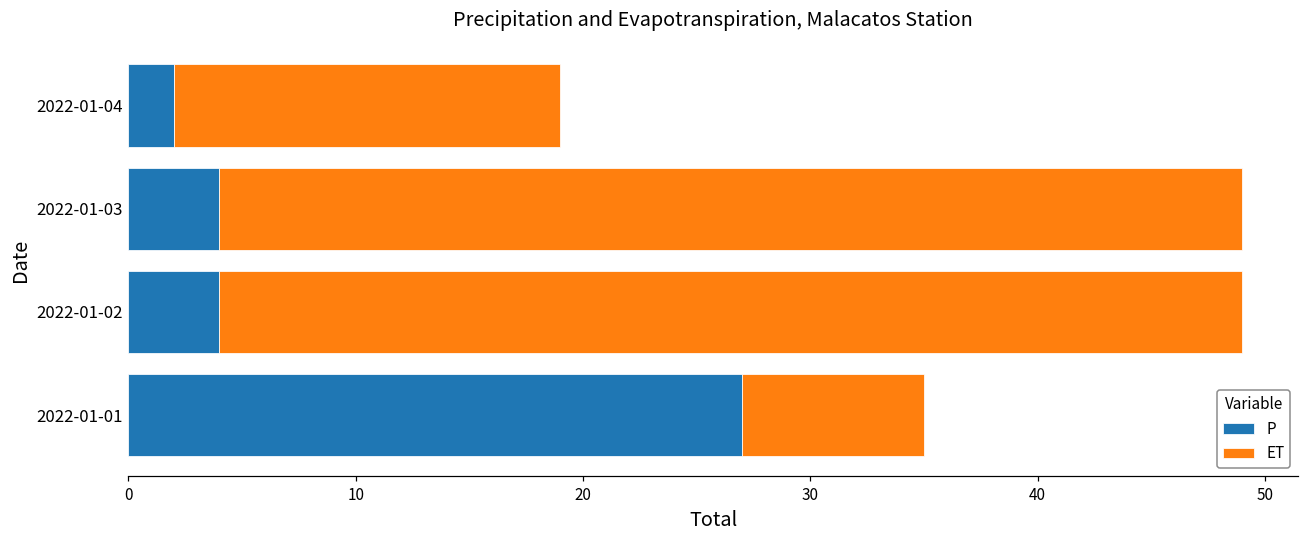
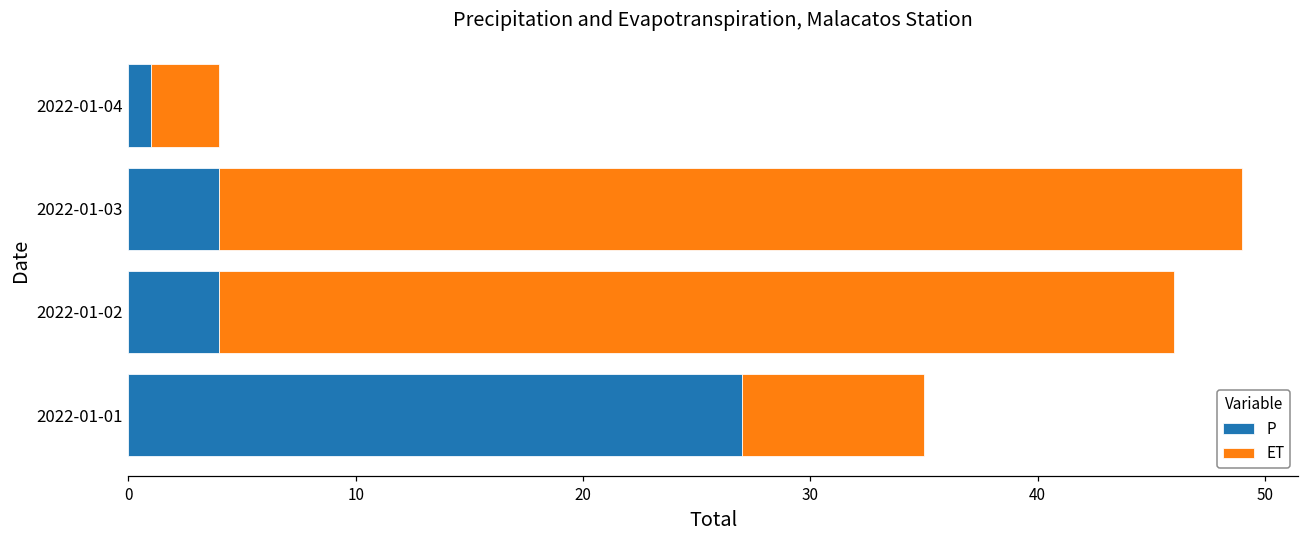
P, 2022-01-04: 2 -> 1
ET, 2022-01-04: 17 -> 3
ET, 2022-01-02: 45 -> 42
